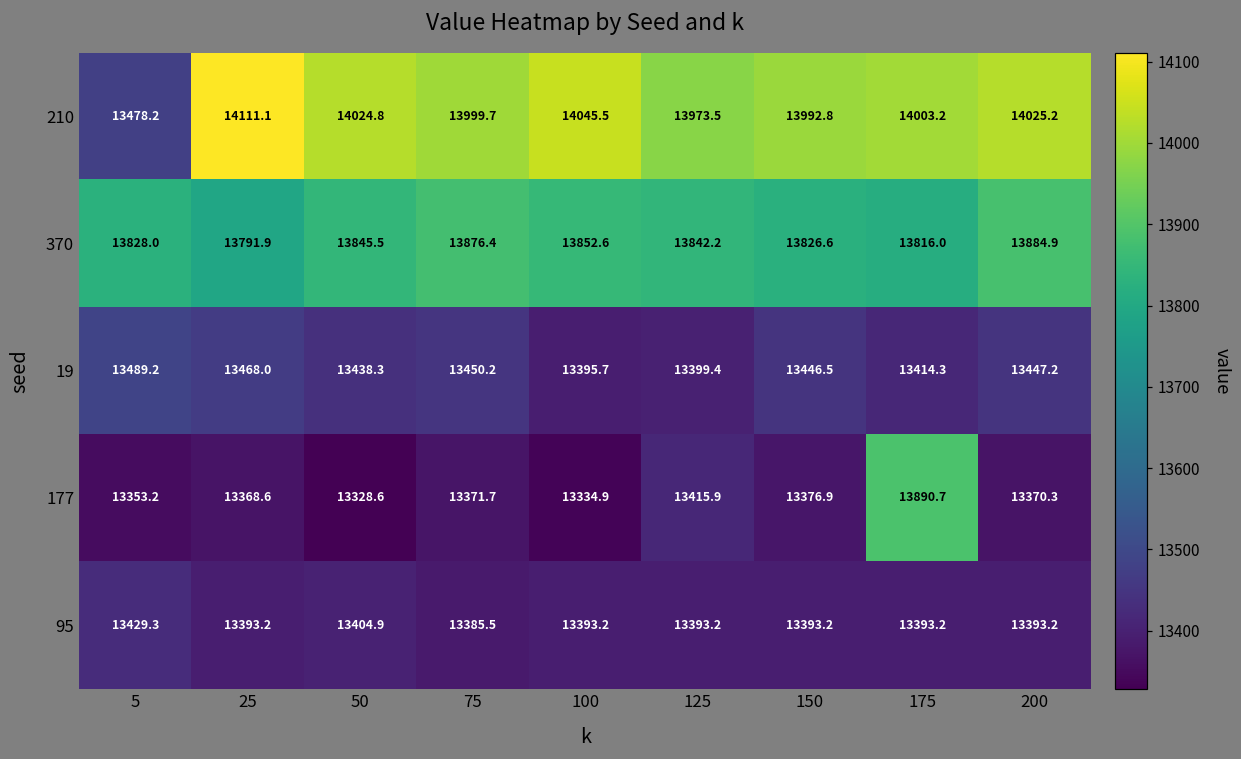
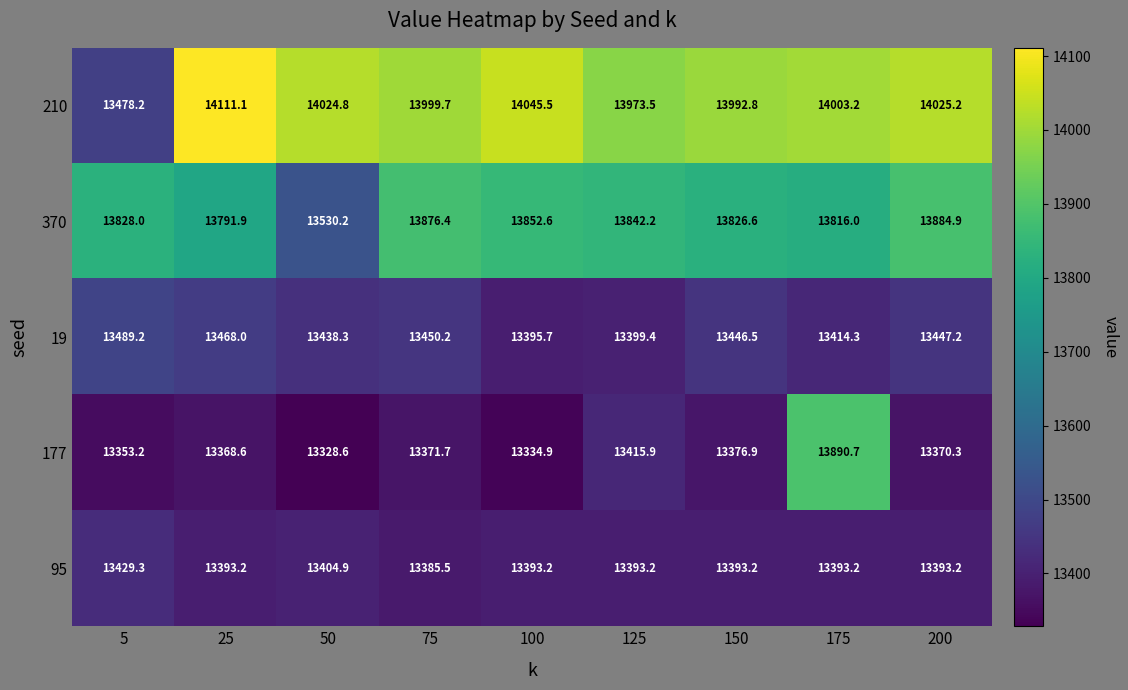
370, 50: 13845.5 -> 13530.2
